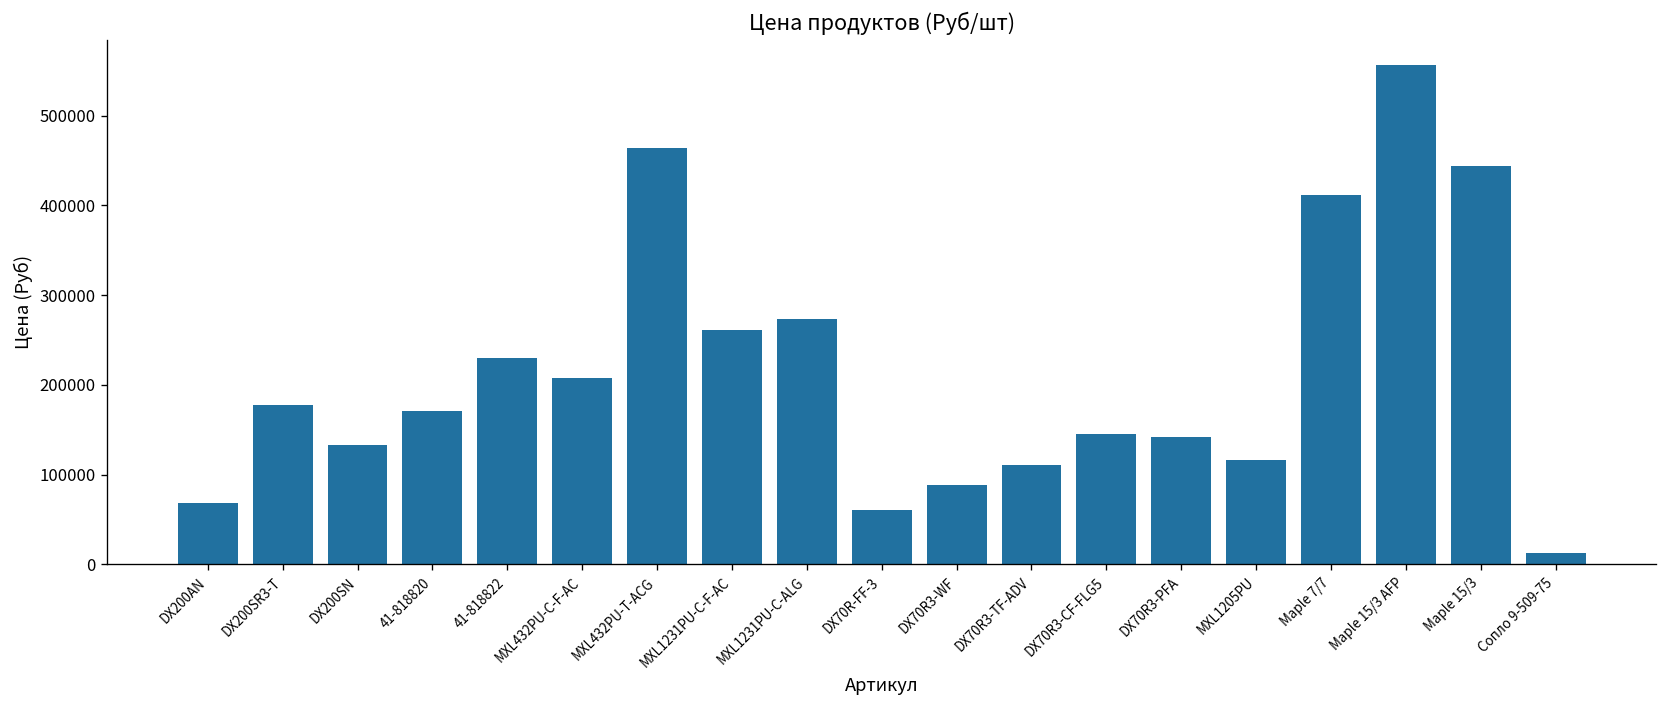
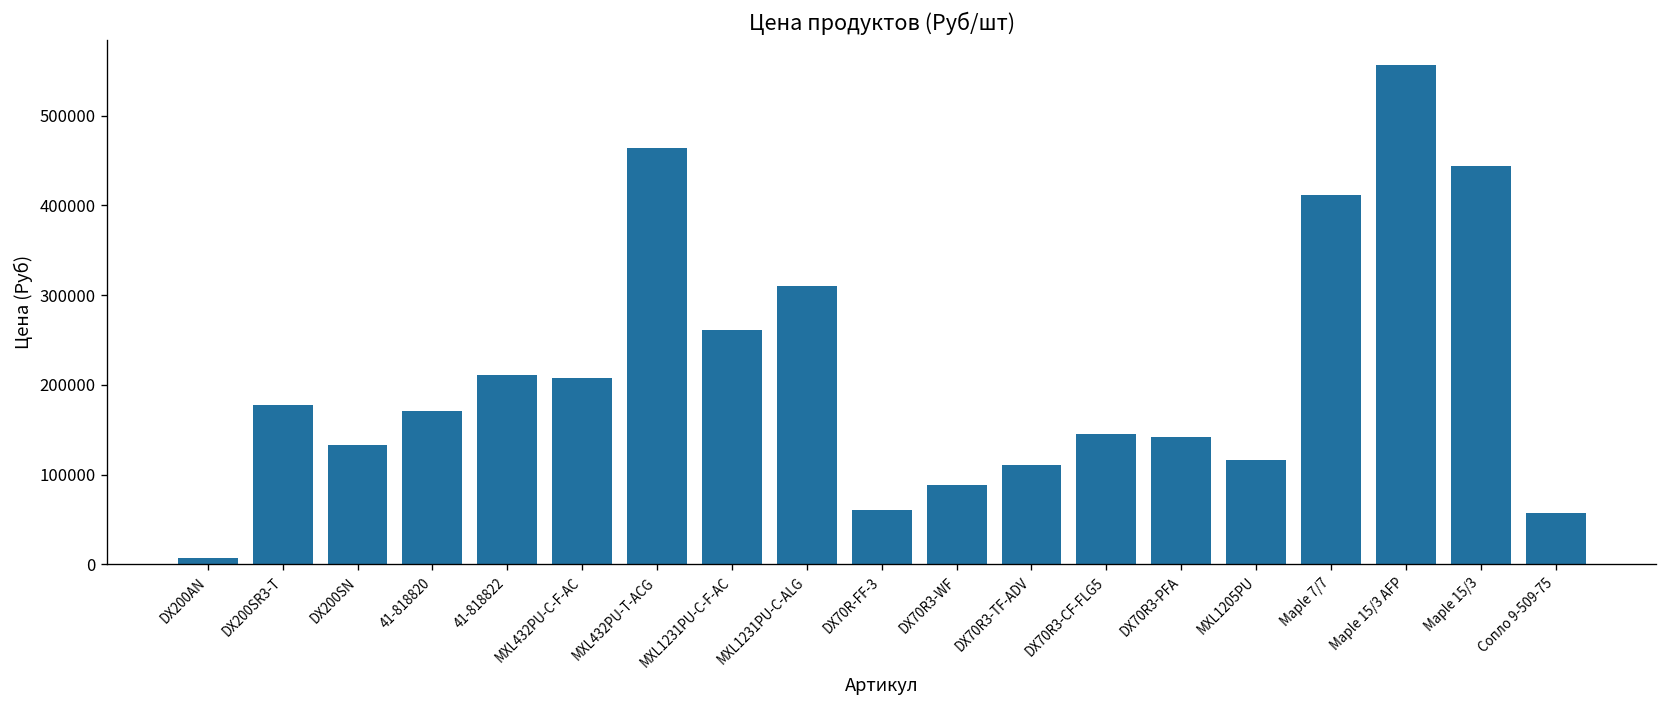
DX200AN: 70000 -> 10000
41-818822: 230000 -> 210000
MXL1231PU-C-ALG: 270000 -> 310000
Сопло 9-509-75: 10000 -> 60000
